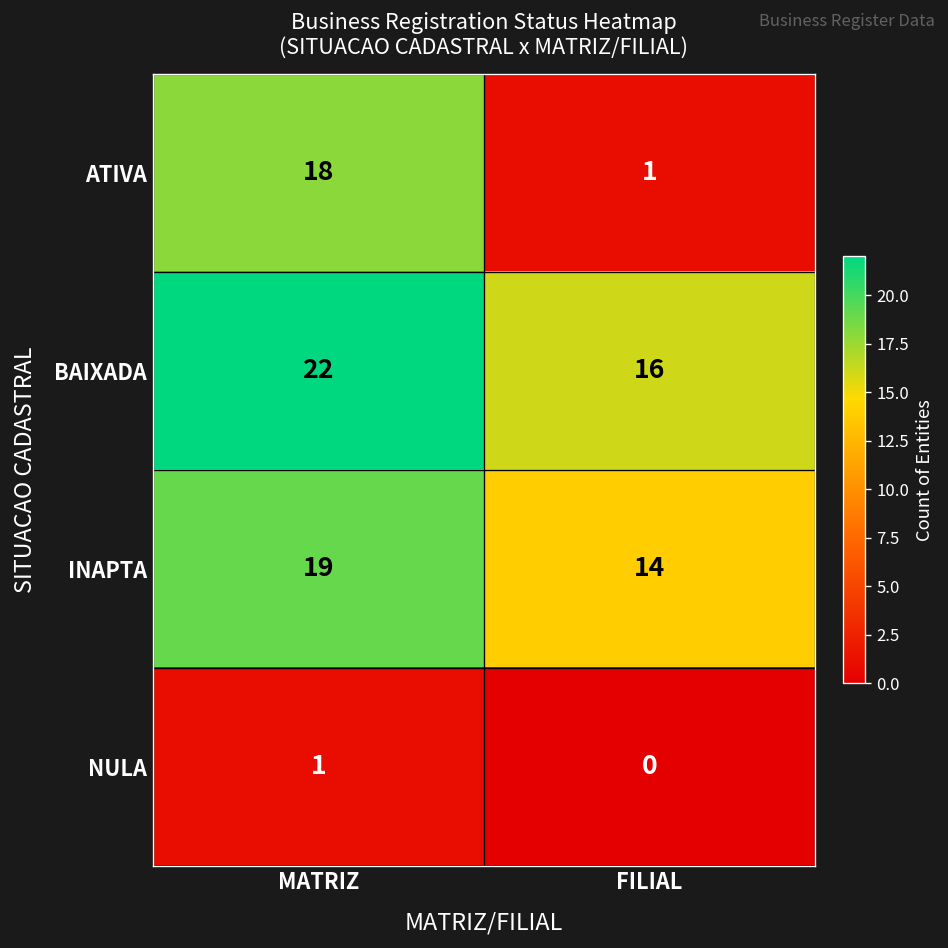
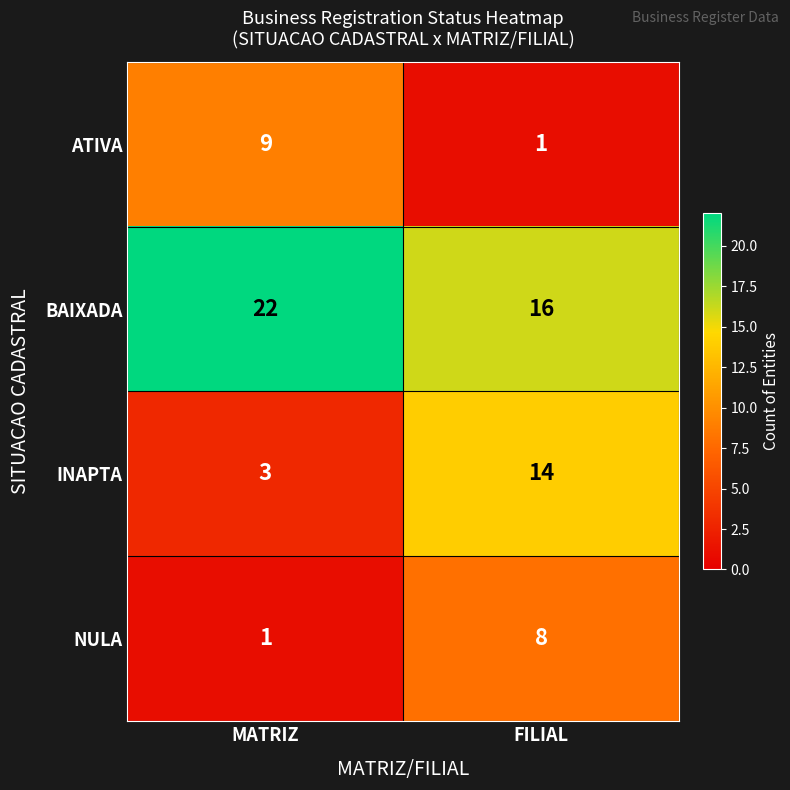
ATIVA, MATRIZ: 18 -> 9
INAPTA, MATRIZ: 19 -> 3
NULA, FILIAL: 0 -> 8
